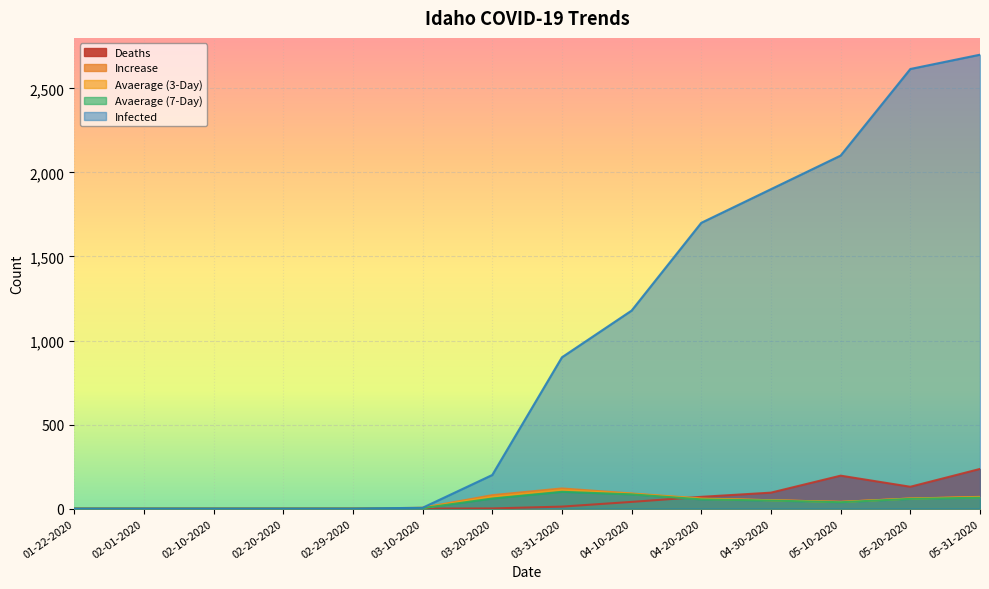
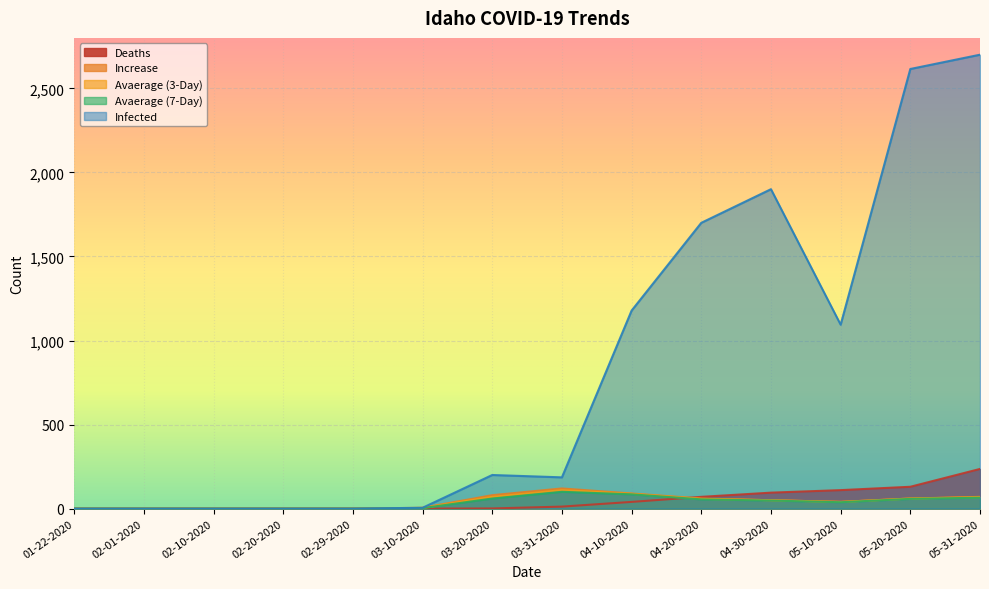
Infected, 03-31-2020: 900 -> 190
Deaths, 05-10-2020: 200 -> 110
Infected, 05-10-2020: 2,100 -> 1,090
